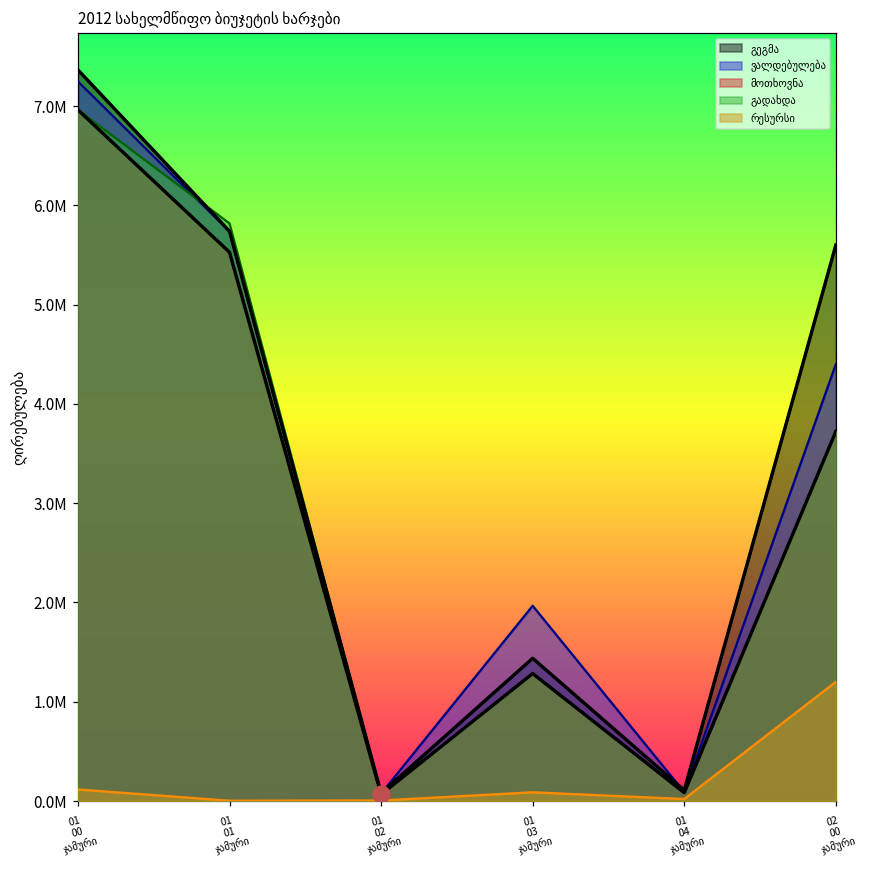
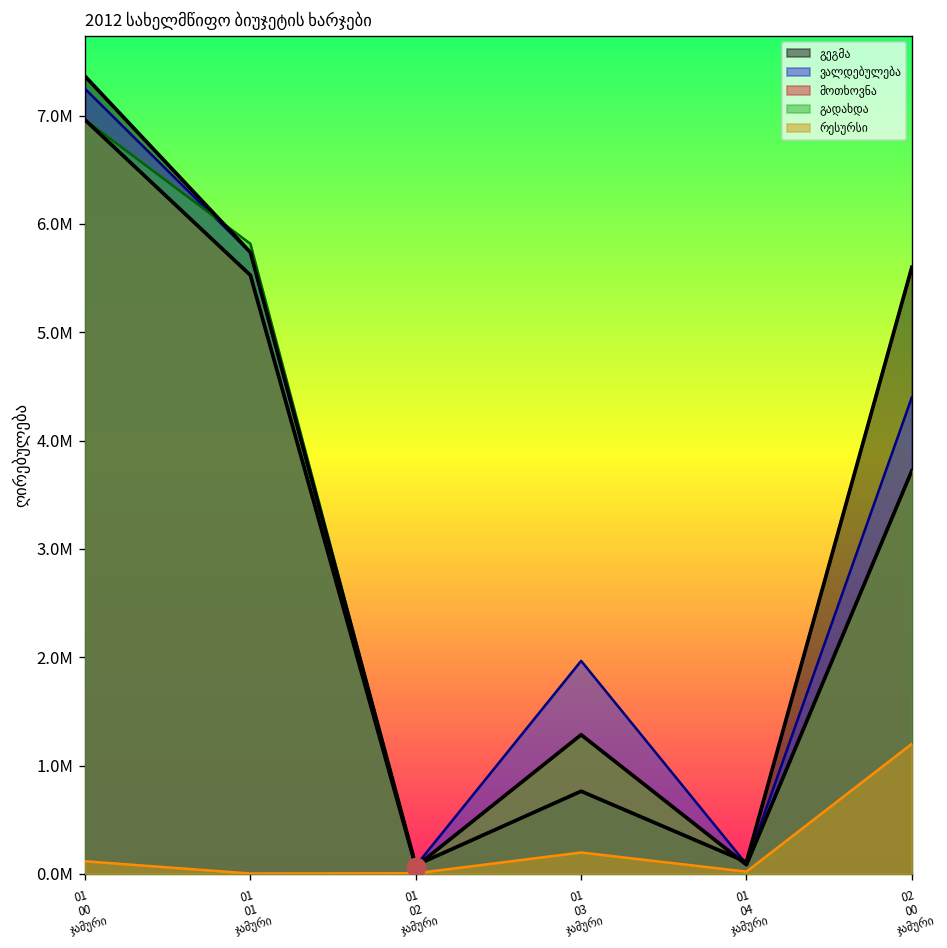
გეგმა, 01 03 ჯამური: 1400000 -> 800000
რესურსი, 01 03 ჯამური: 100000 -> 200000
